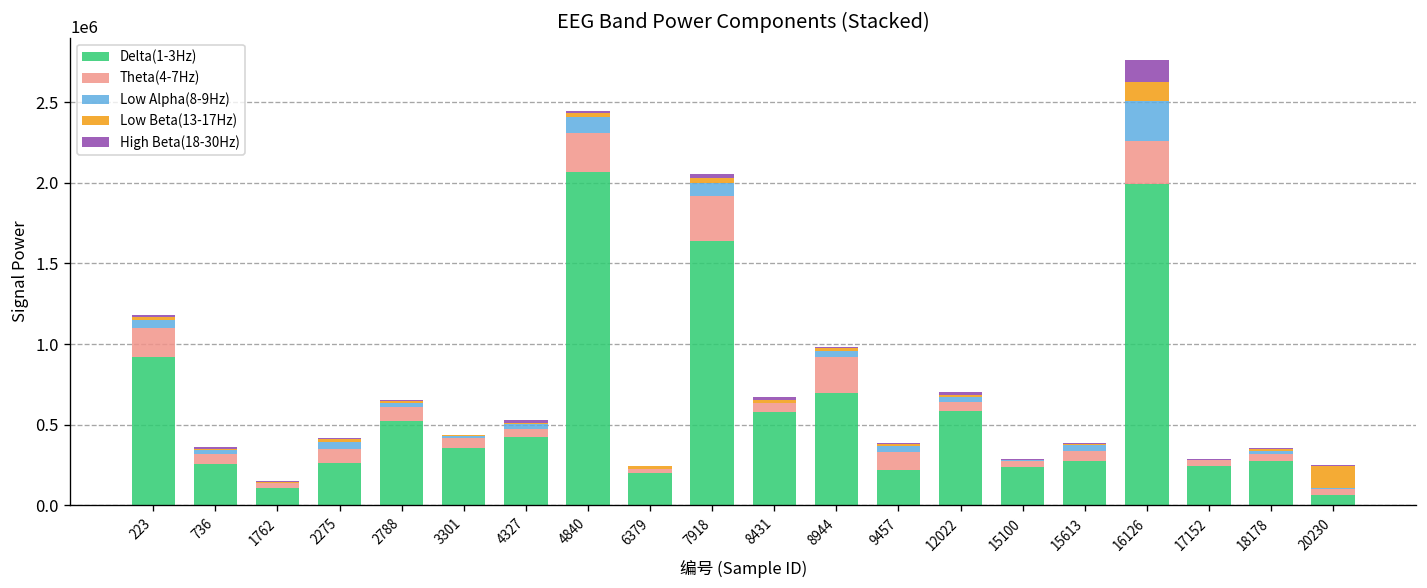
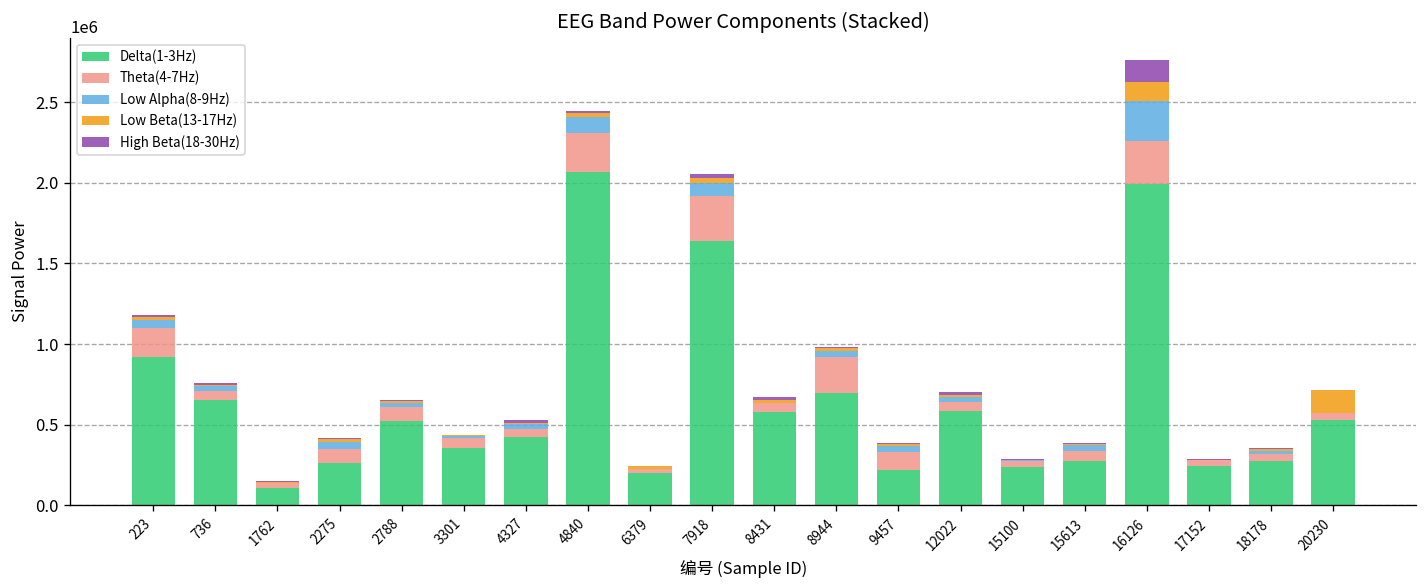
Delta(1-3Hz), 736: 260000 -> 650000
Delta(1-3Hz), 20230: 60000 -> 530000
